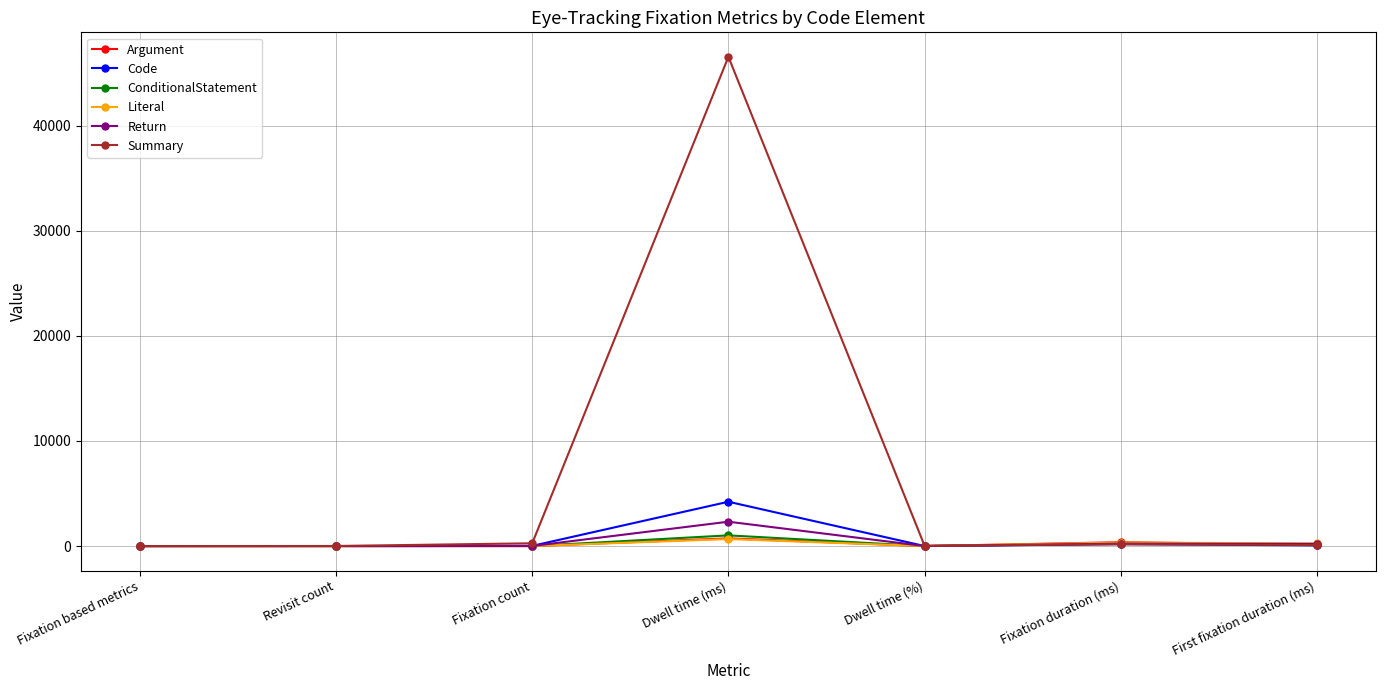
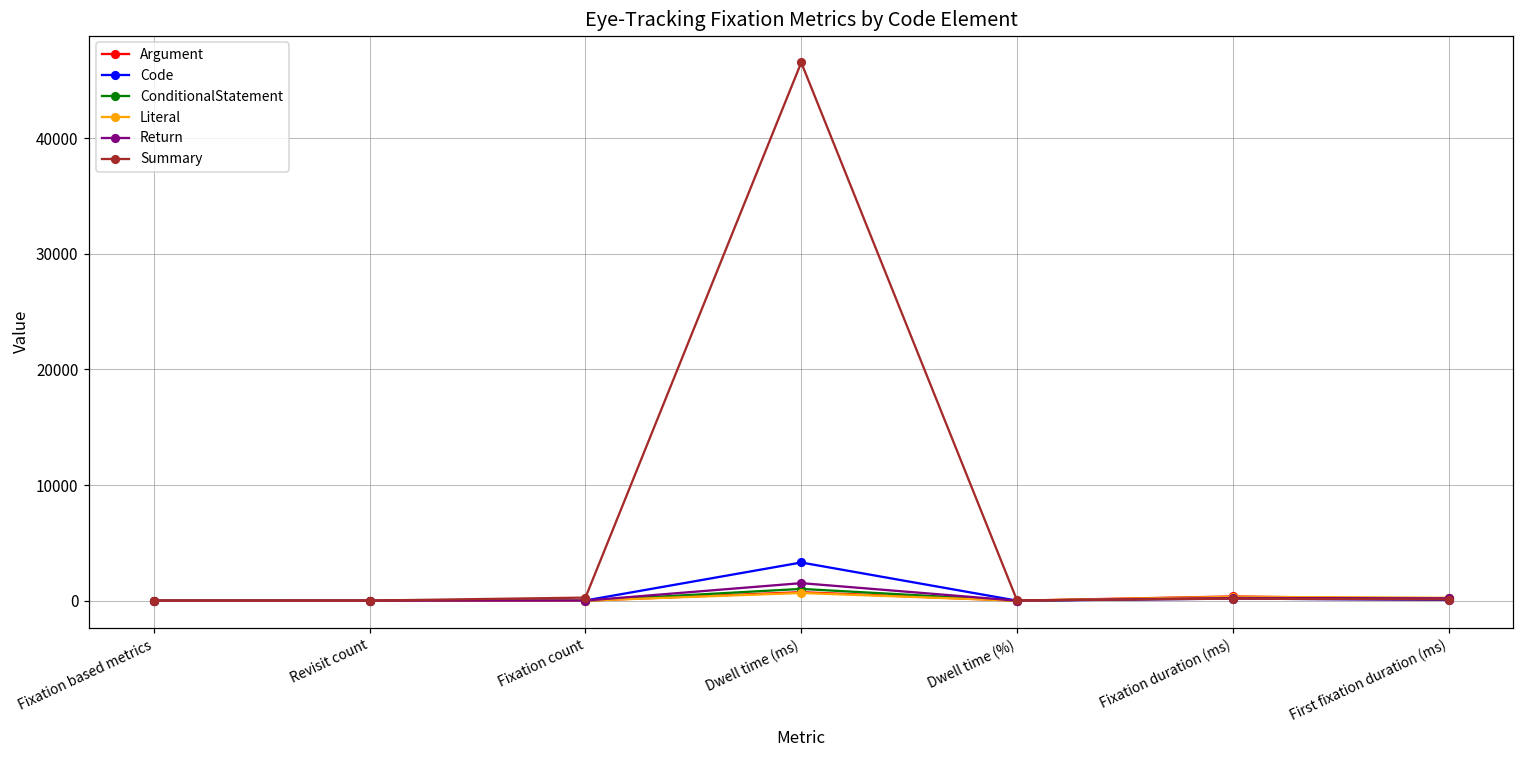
Code, Dwell time (ms): 4200 -> 3300
Return, Dwell time (ms): 2300 -> 1500
